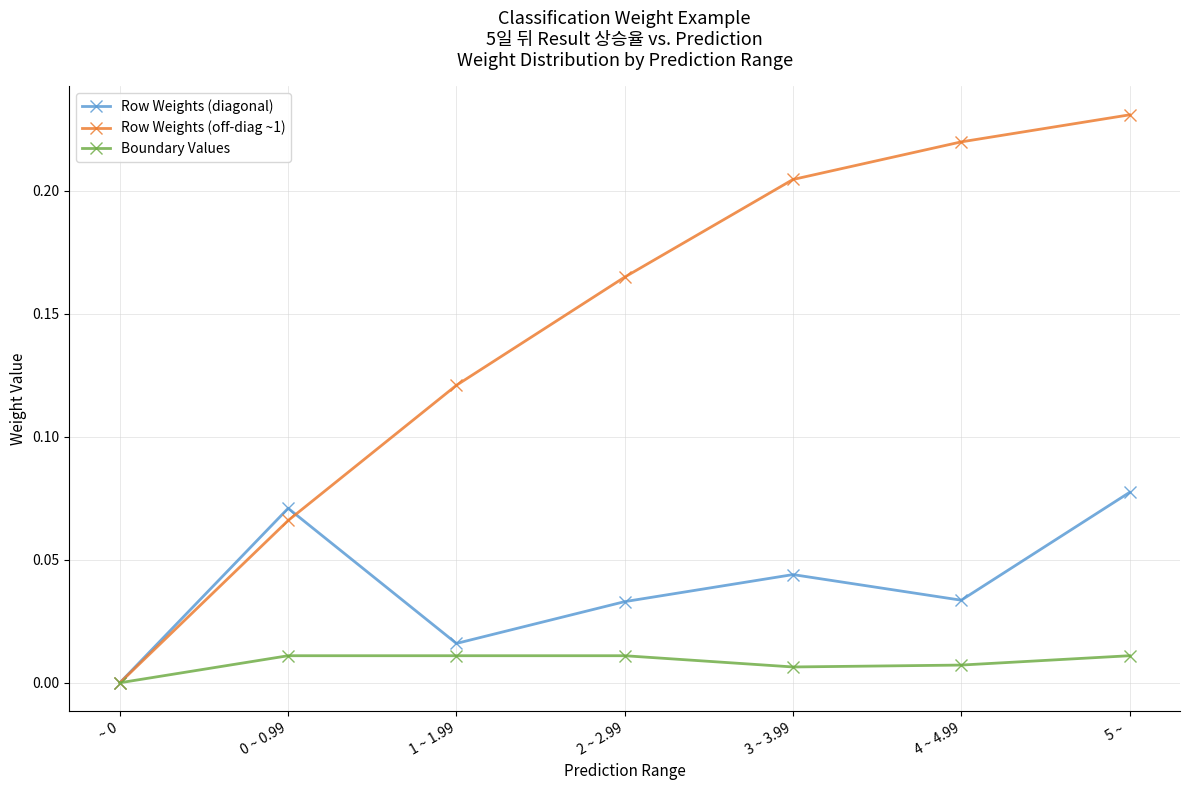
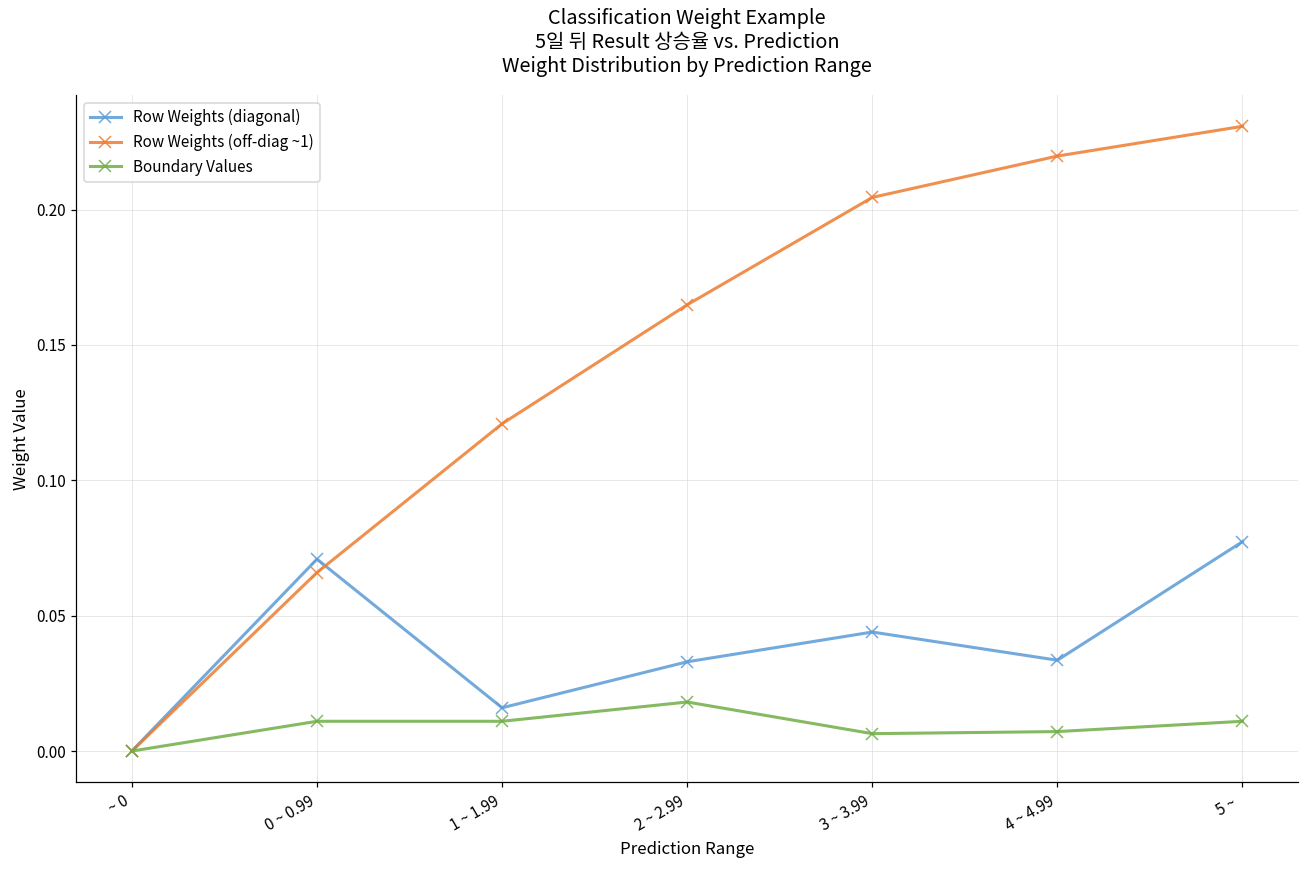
Boundary Values, 2 ~ 2.99: 0.011 -> 0.018
